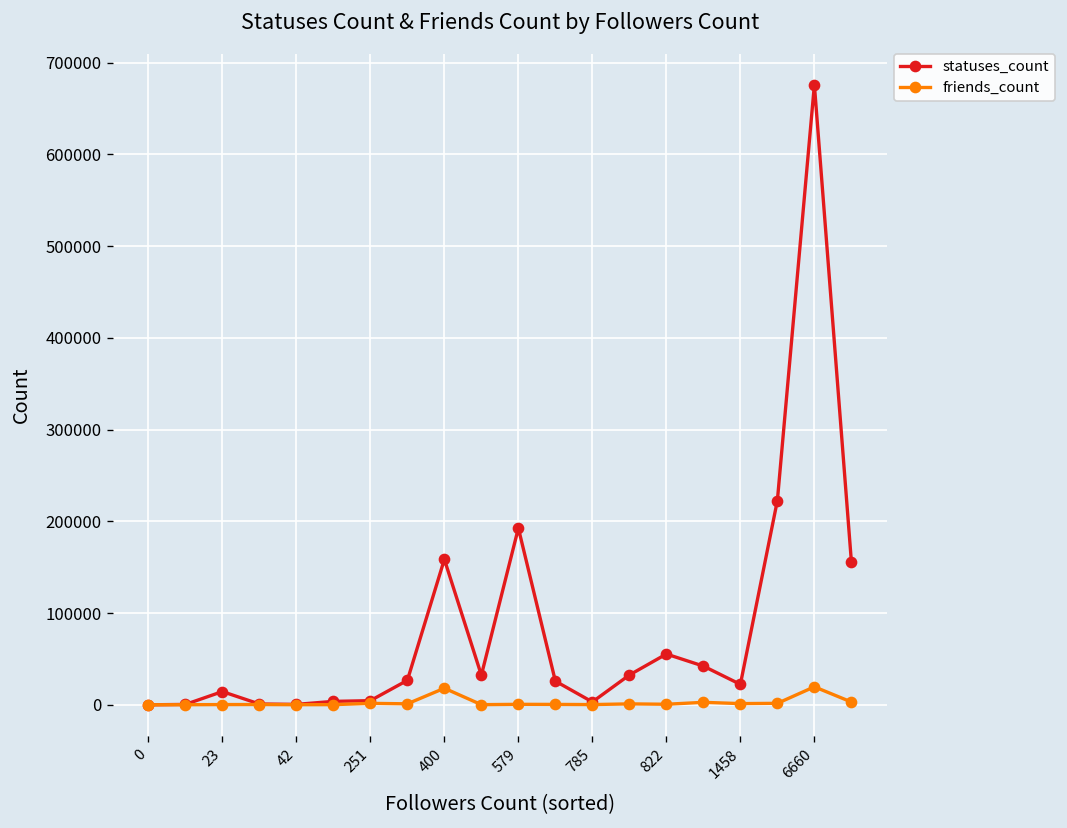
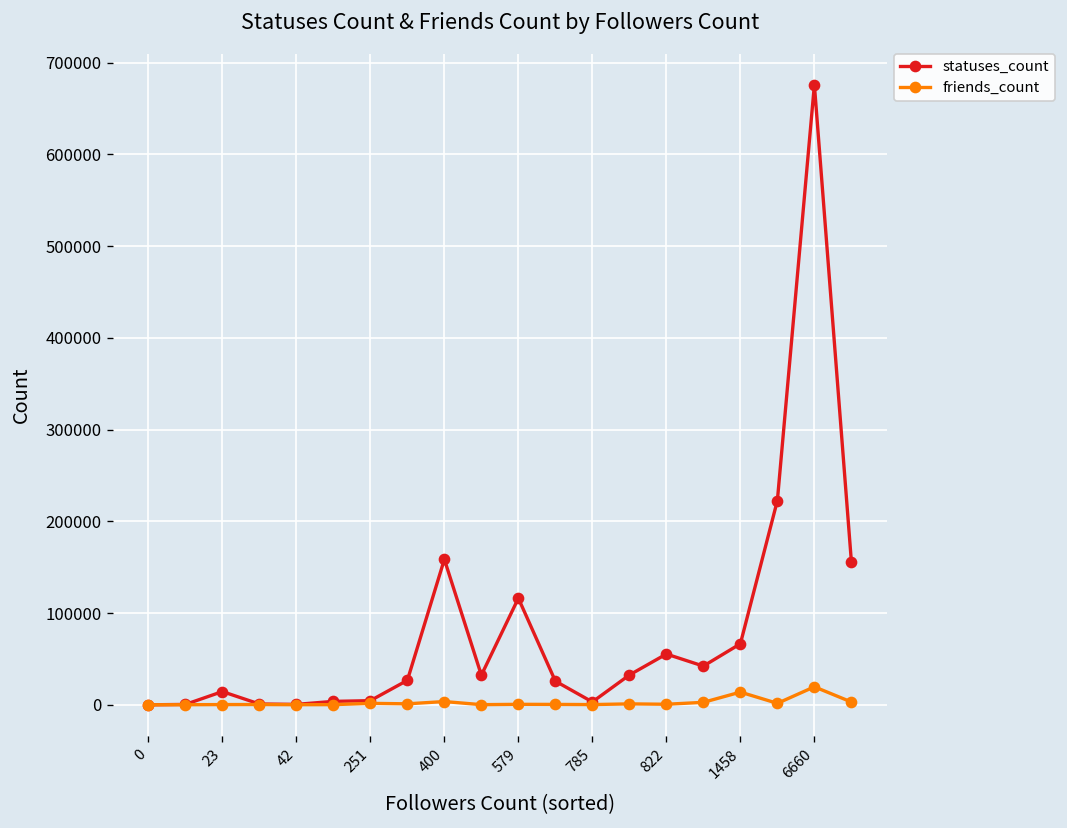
friends_count, 400: 20000 -> 0
statuses_count, 579: 190000 -> 120000
statuses_count, 1458: 20000 -> 70000
friends_count, 1458: 0 -> 10000
